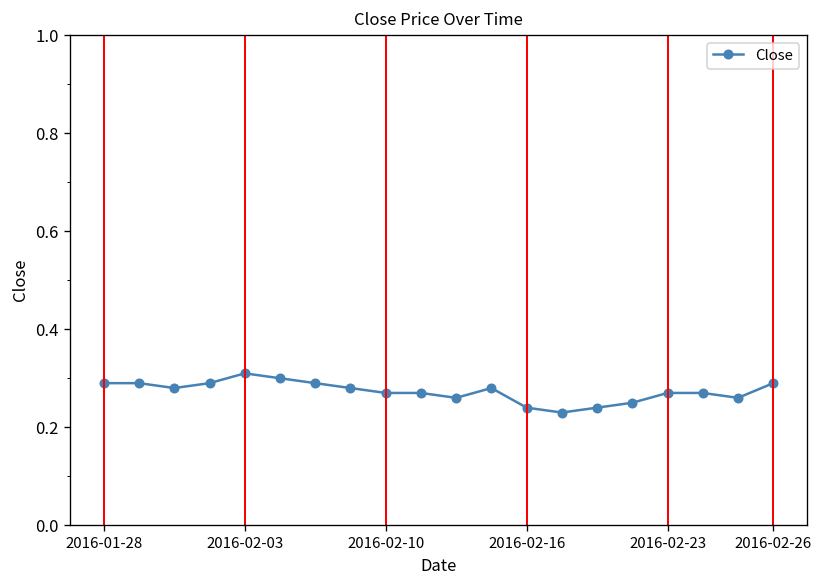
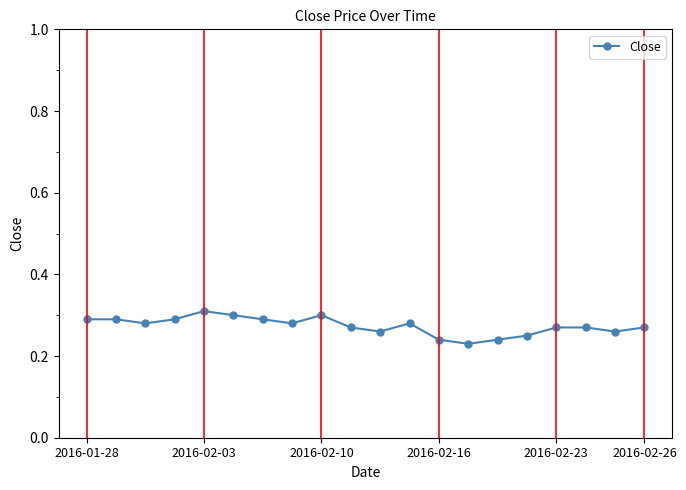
2016-02-10: 0.27 -> 0.30
2016-02-26: 0.29 -> 0.27
